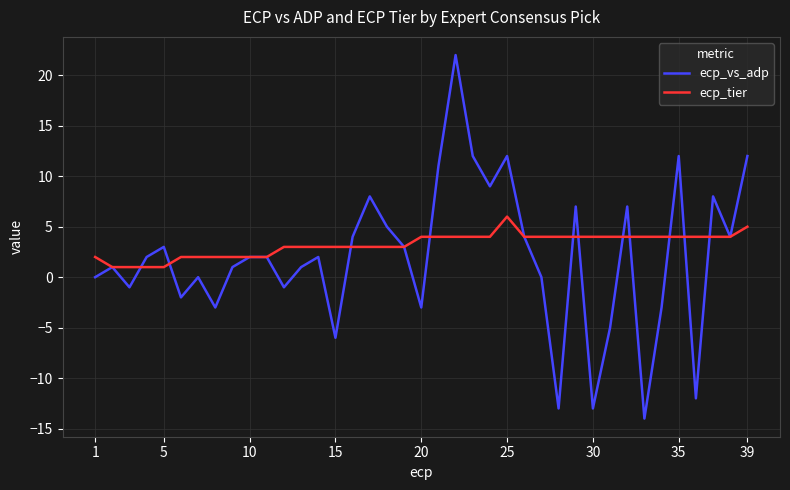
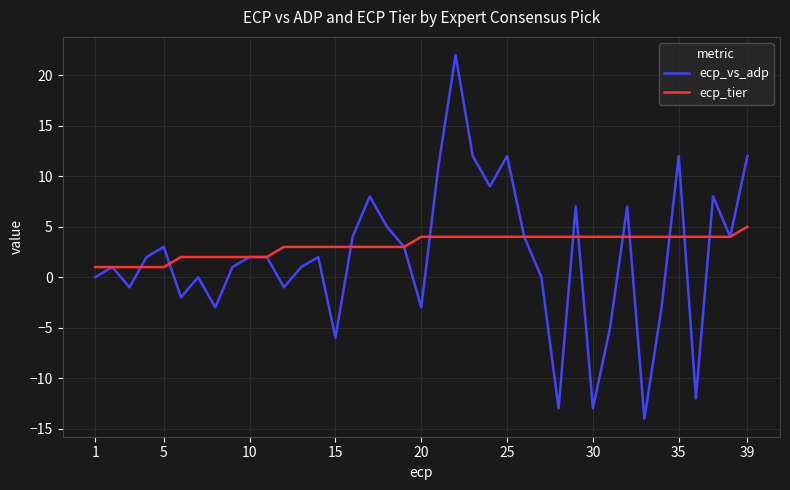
ecp_tier, 1: 2 -> 1
ecp_tier, 25: 6 -> 4
